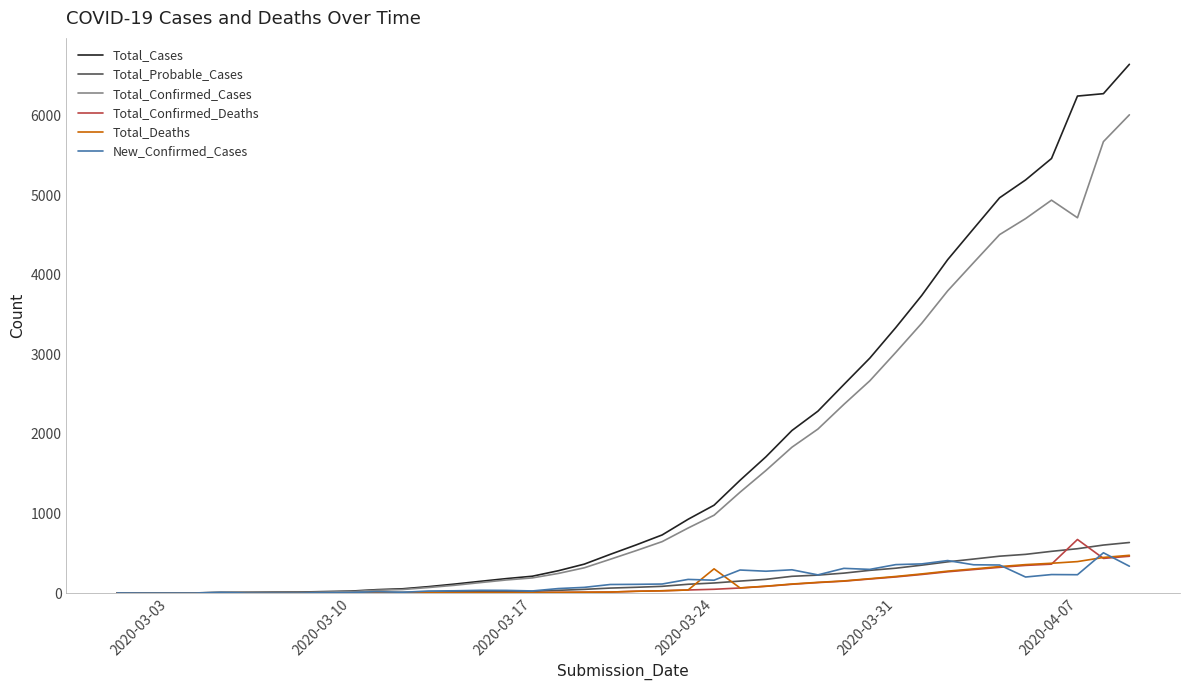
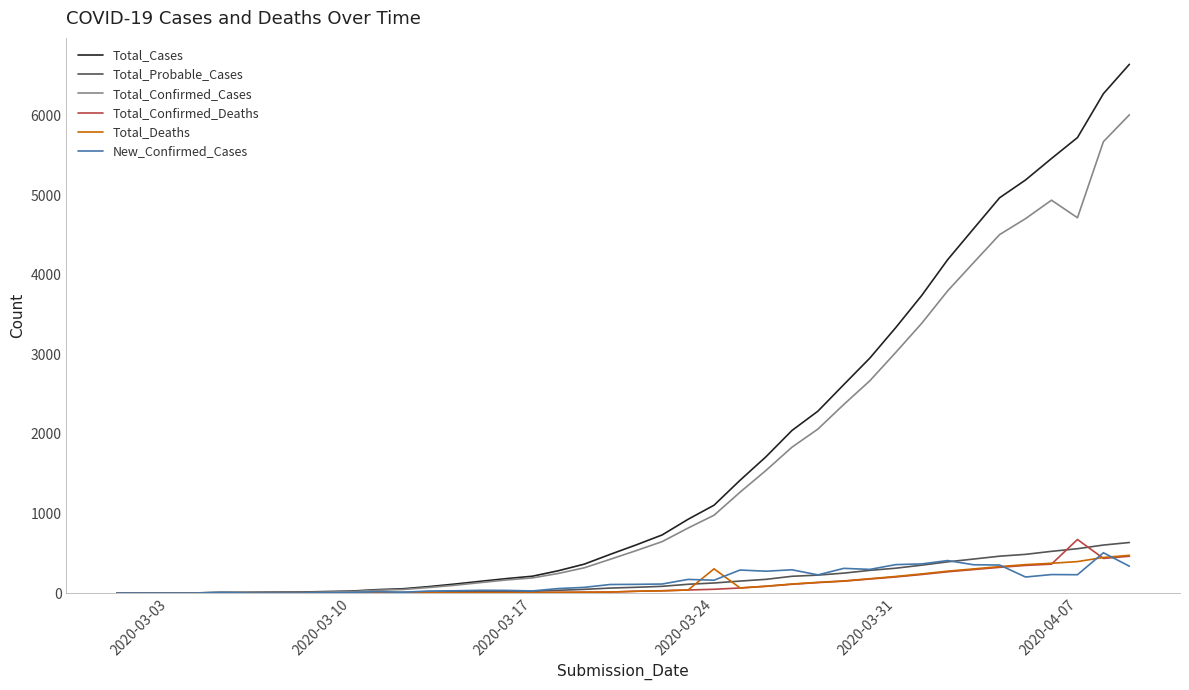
Total_Cases, 2020-04-07: 6200 -> 5700
